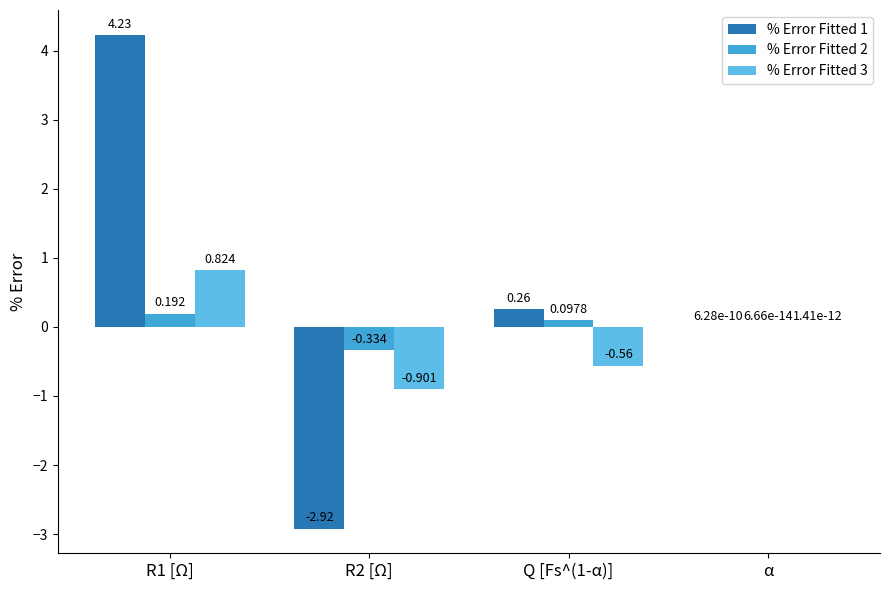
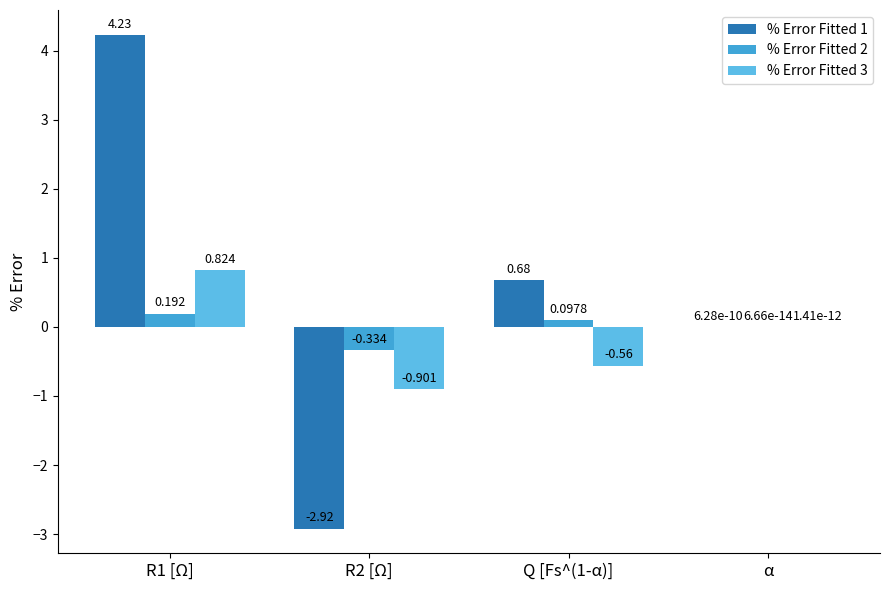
% Error Fitted 1, Q [Fs^(1-α)]: 0.26 -> 0.68
